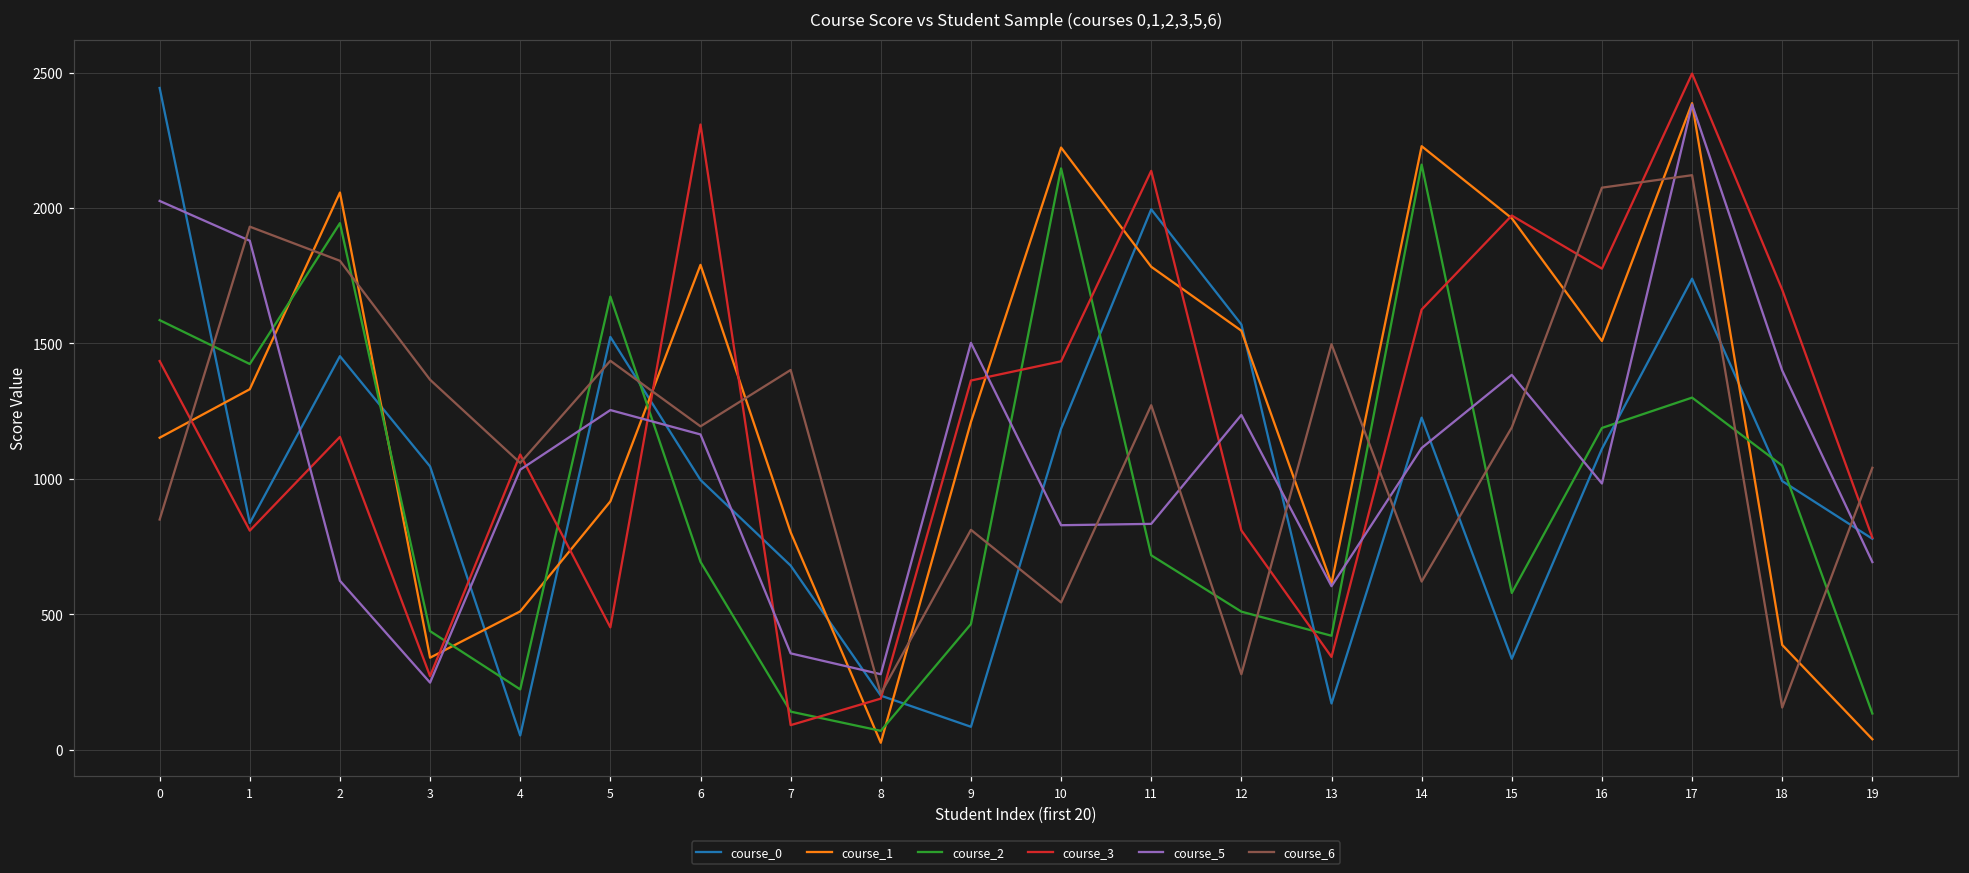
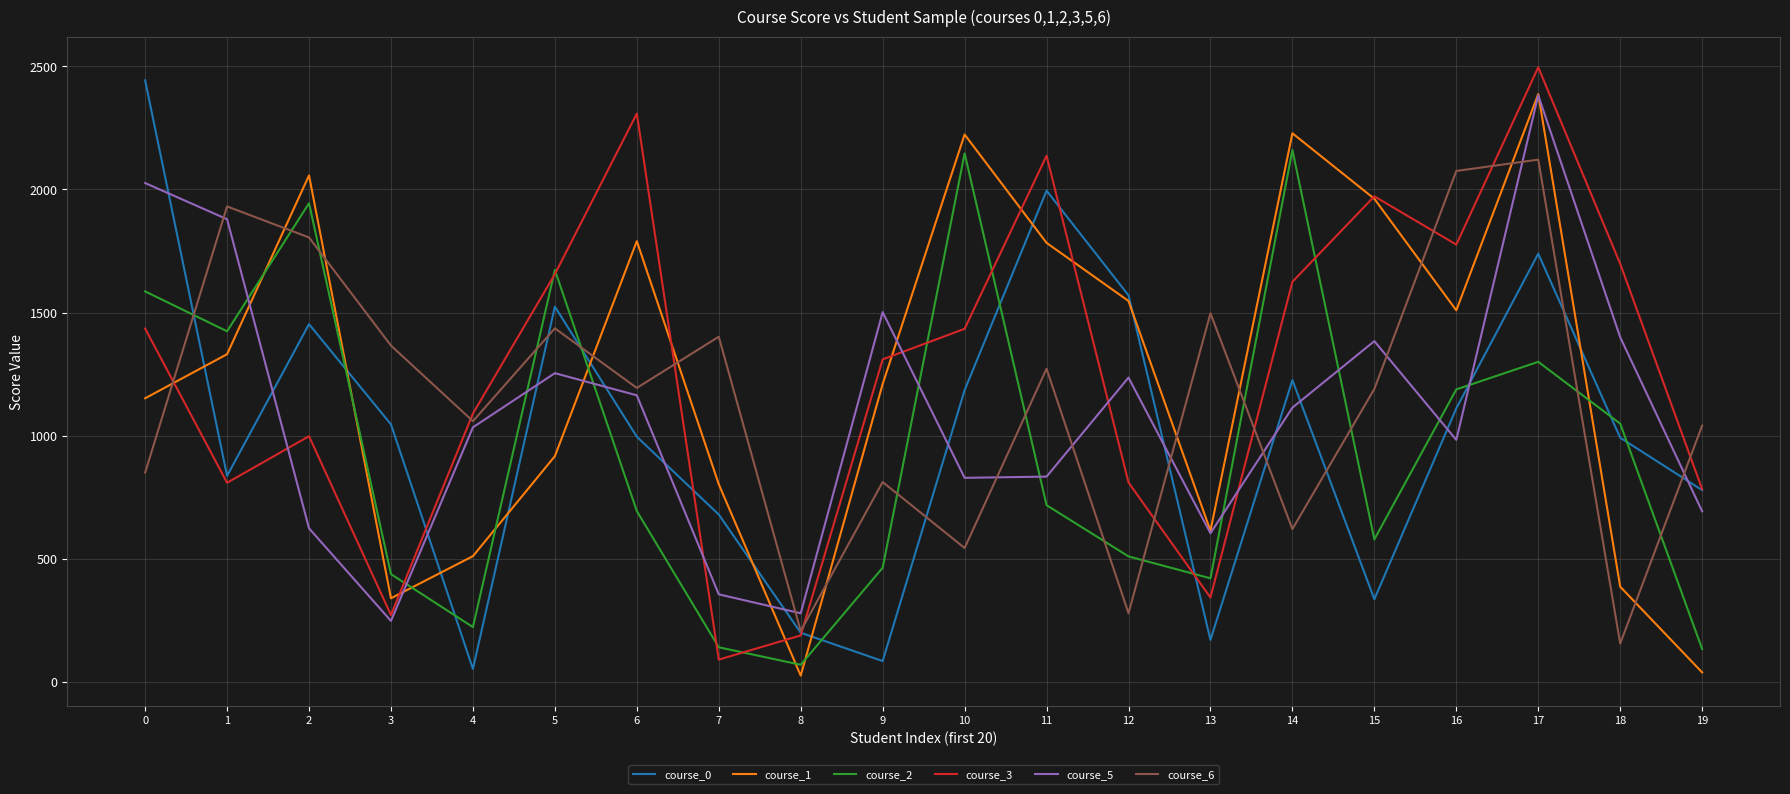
course_3, 2: 1160 -> 1000
course_3, 5: 450 -> 1660
course_3, 9: 1360 -> 1310
